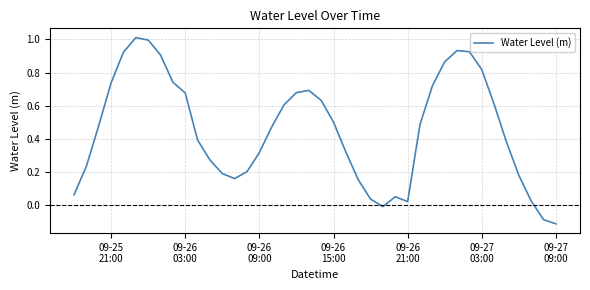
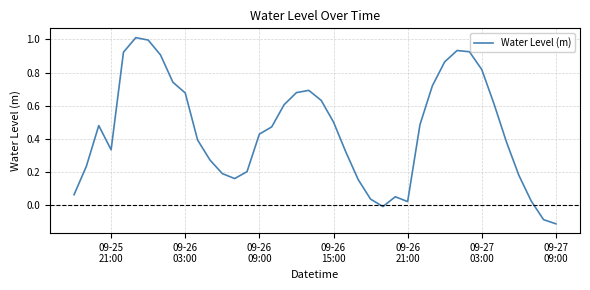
09-25 21:00: 0.74 -> 0.34
09-26 09:00: 0.32 -> 0.43
